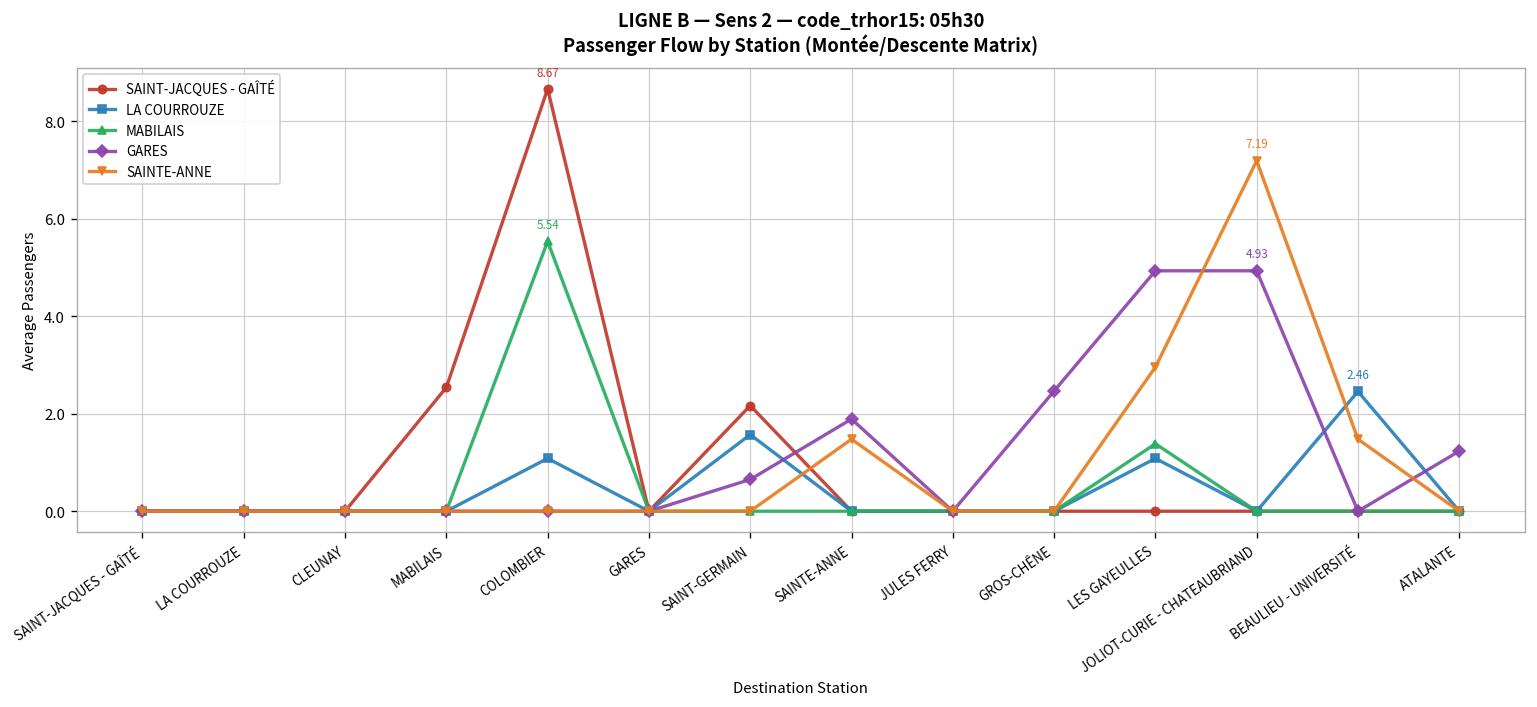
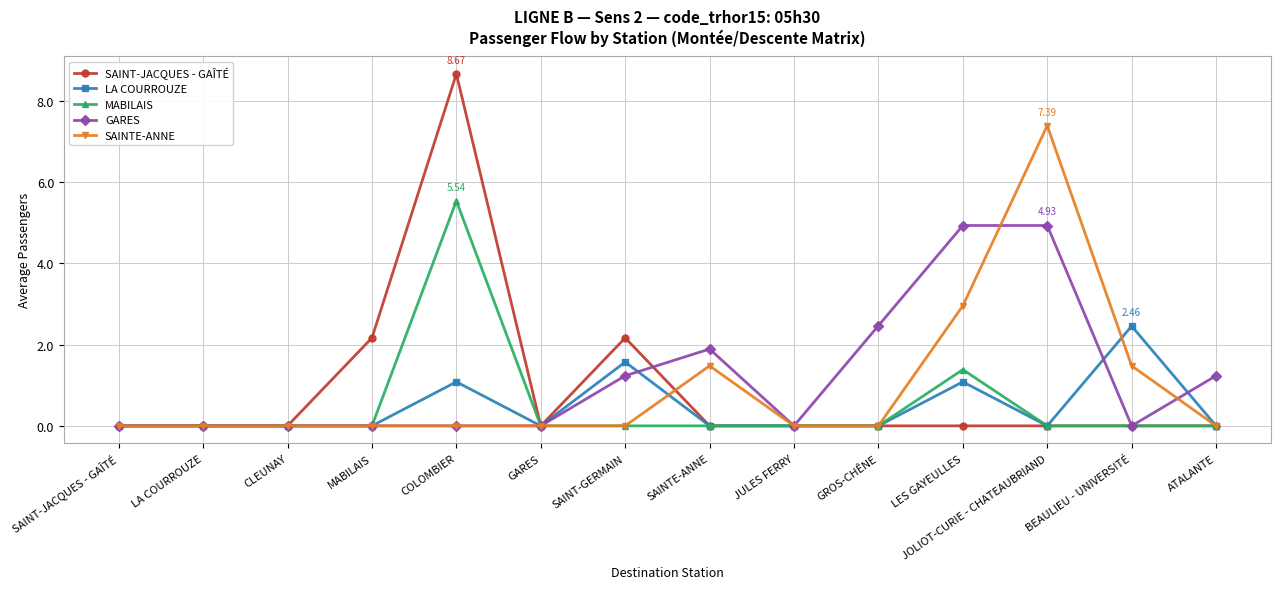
SAINT-JACQUES - GAÎTÉ, MABILAIS: 2.5 -> 2.2
GARES, SAINT-GERMAIN: 0.7 -> 1.2
SAINTE-ANNE, JOLIOT-CURIE - CHATEAUBRIAND: 7.19 -> 7.39
